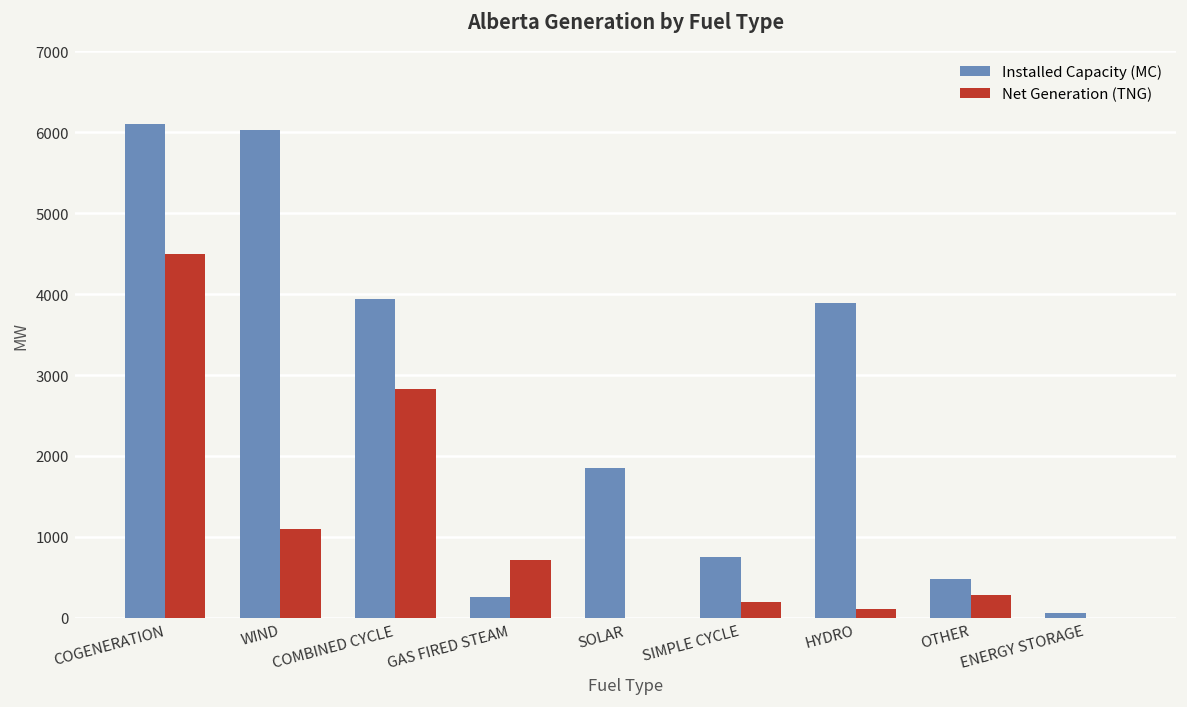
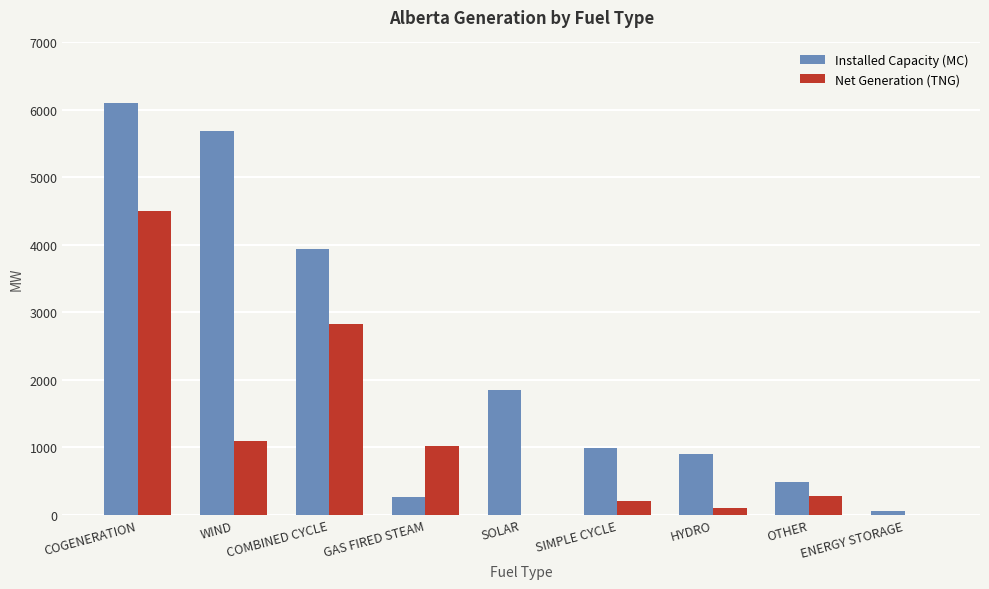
Installed Capacity (MC), WIND: 6000 -> 5700
Net Generation (TNG), GAS FIRED STEAM: 700 -> 1000
Installed Capacity (MC), SIMPLE CYCLE: 800 -> 1000
Installed Capacity (MC), HYDRO: 3900 -> 900
